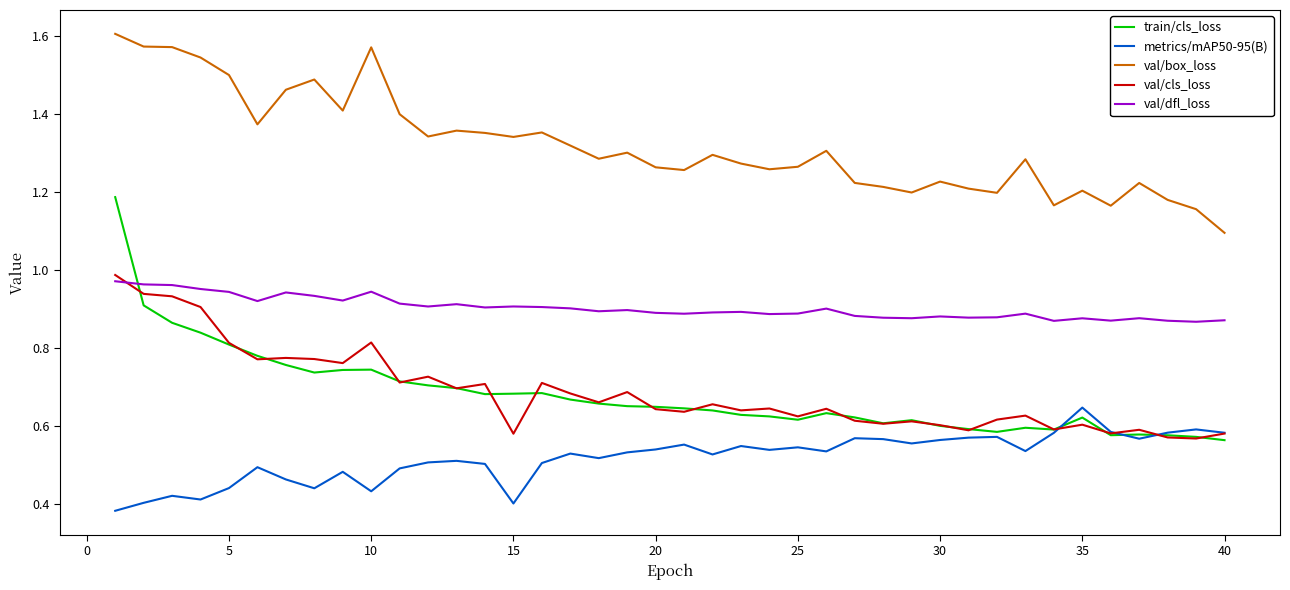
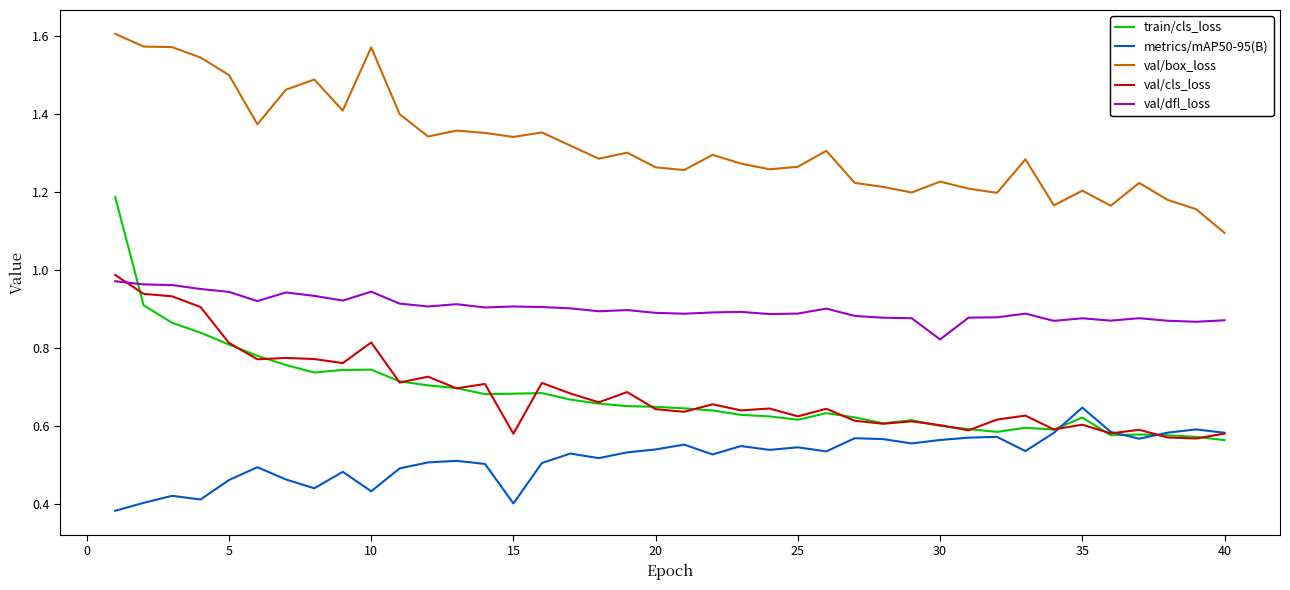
metrics/mAP50-95(B), 5: 0.44 -> 0.46
val/dfl_loss, 30: 0.88 -> 0.82
